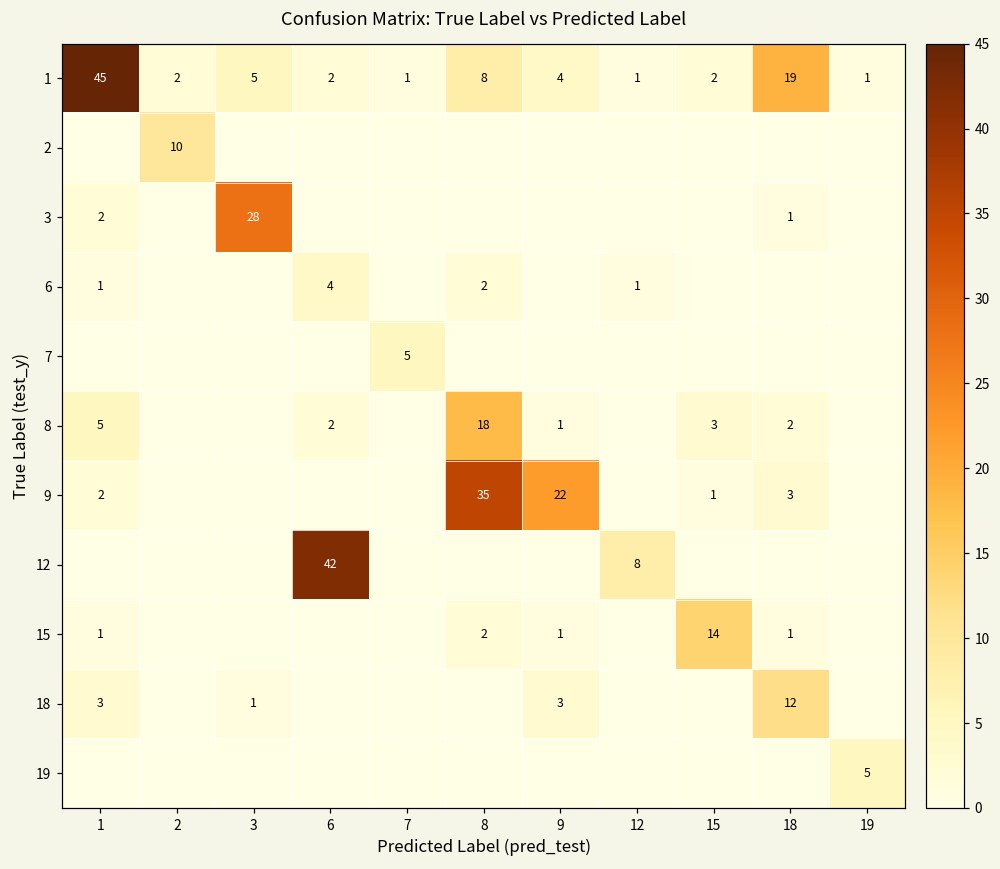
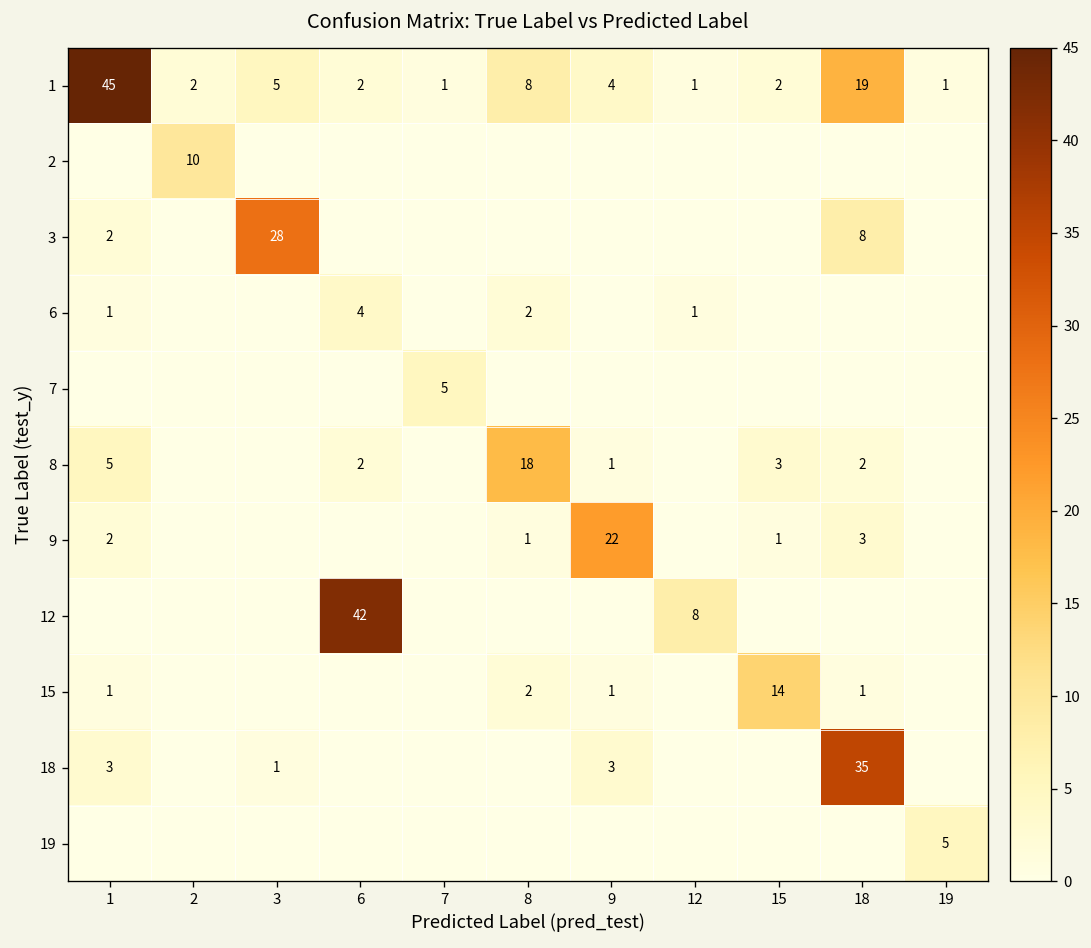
3, 18: 1 -> 8
9, 8: 35 -> 1
18, 18: 12 -> 35
